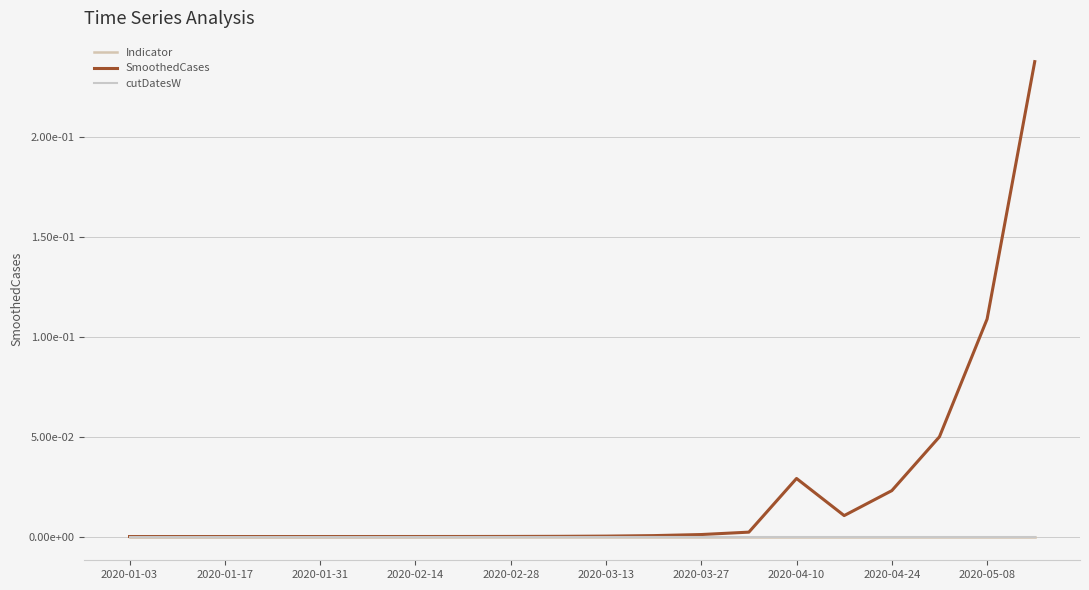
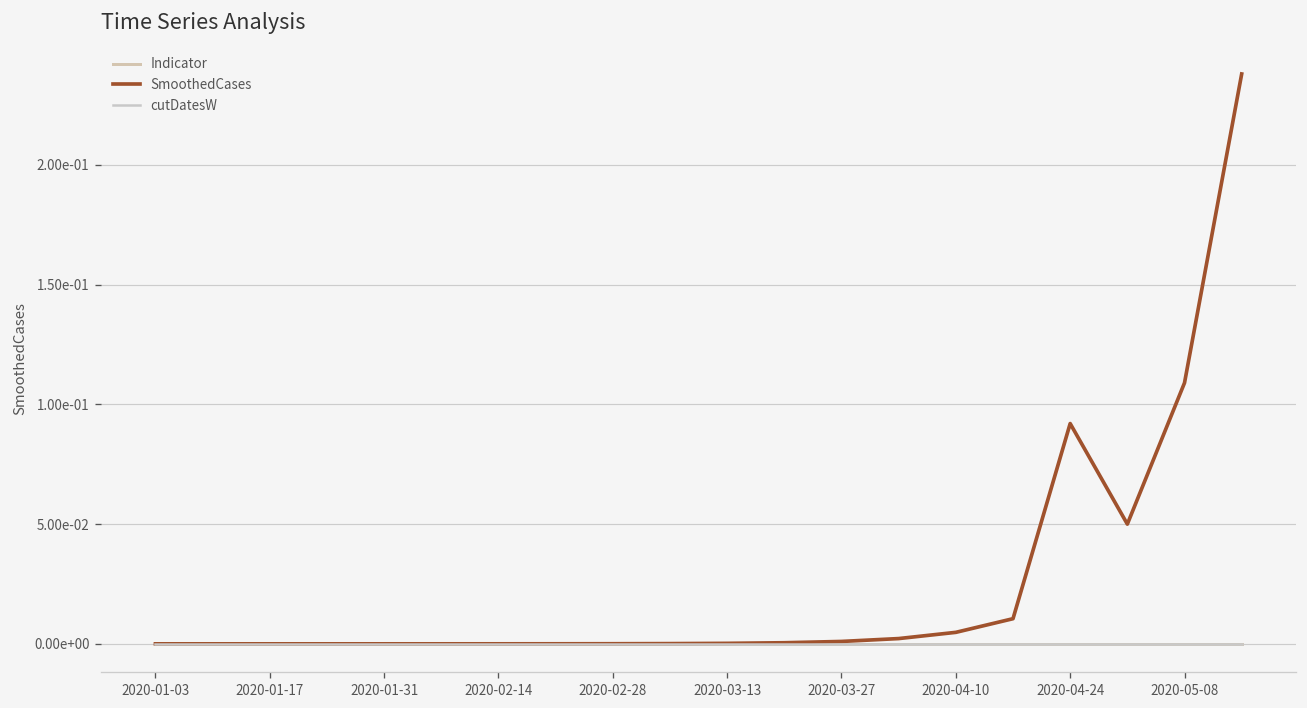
SmoothedCases, 2020-04-10: 0.029 -> 0.005
SmoothedCases, 2020-04-24: 0.023 -> 0.092
